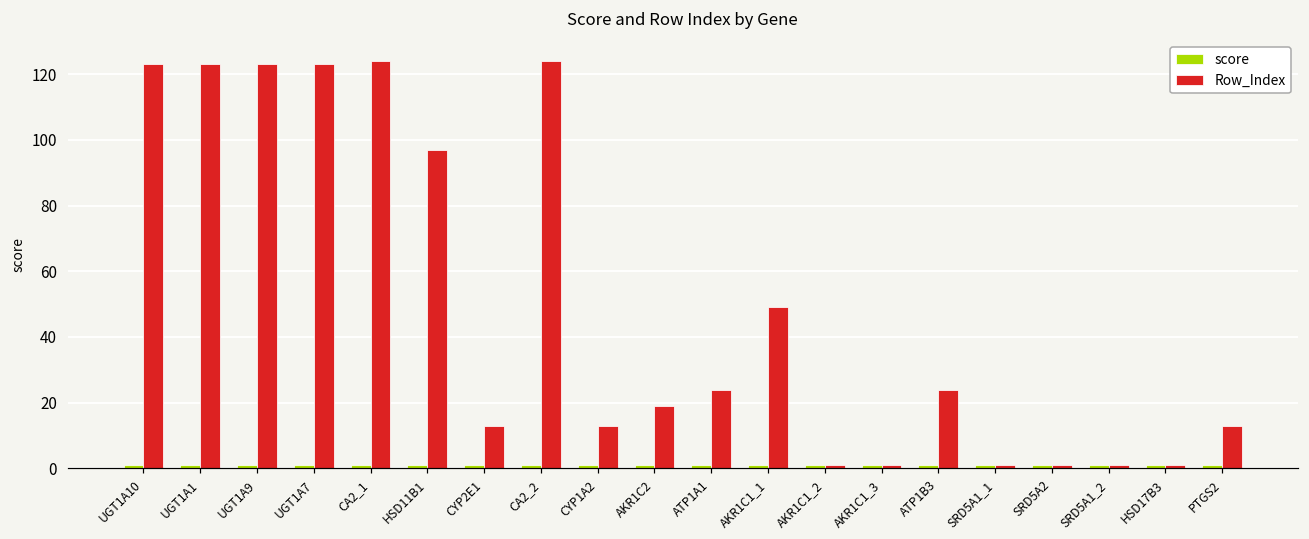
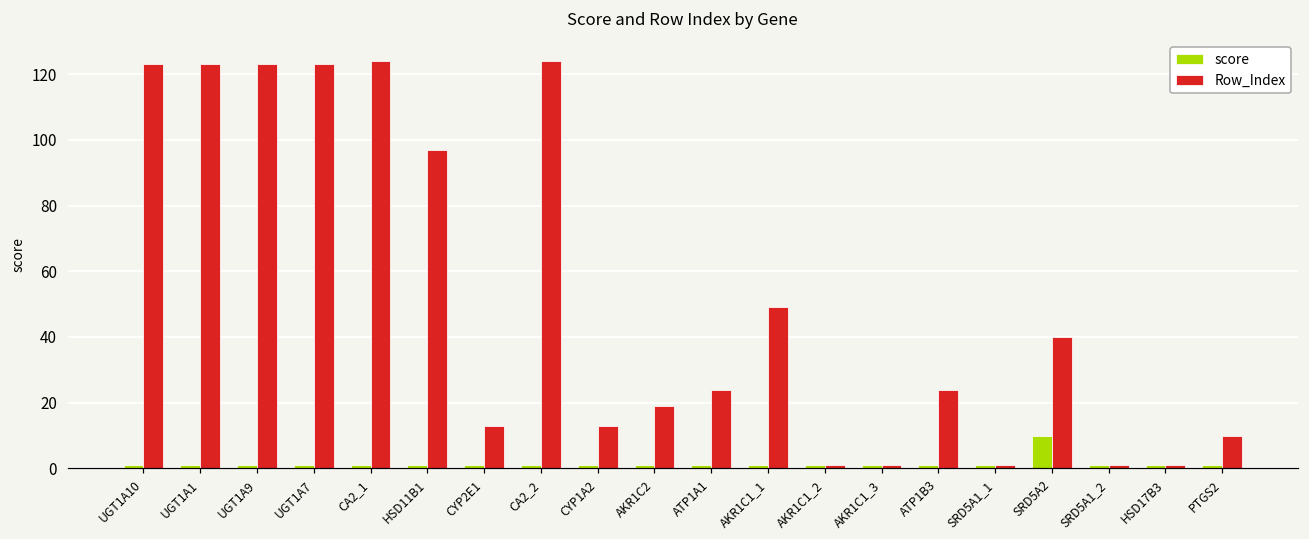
score, SRD5A2: 1 -> 10
Row_Index, SRD5A2: 1 -> 40
Row_Index, PTGS2: 13 -> 10
